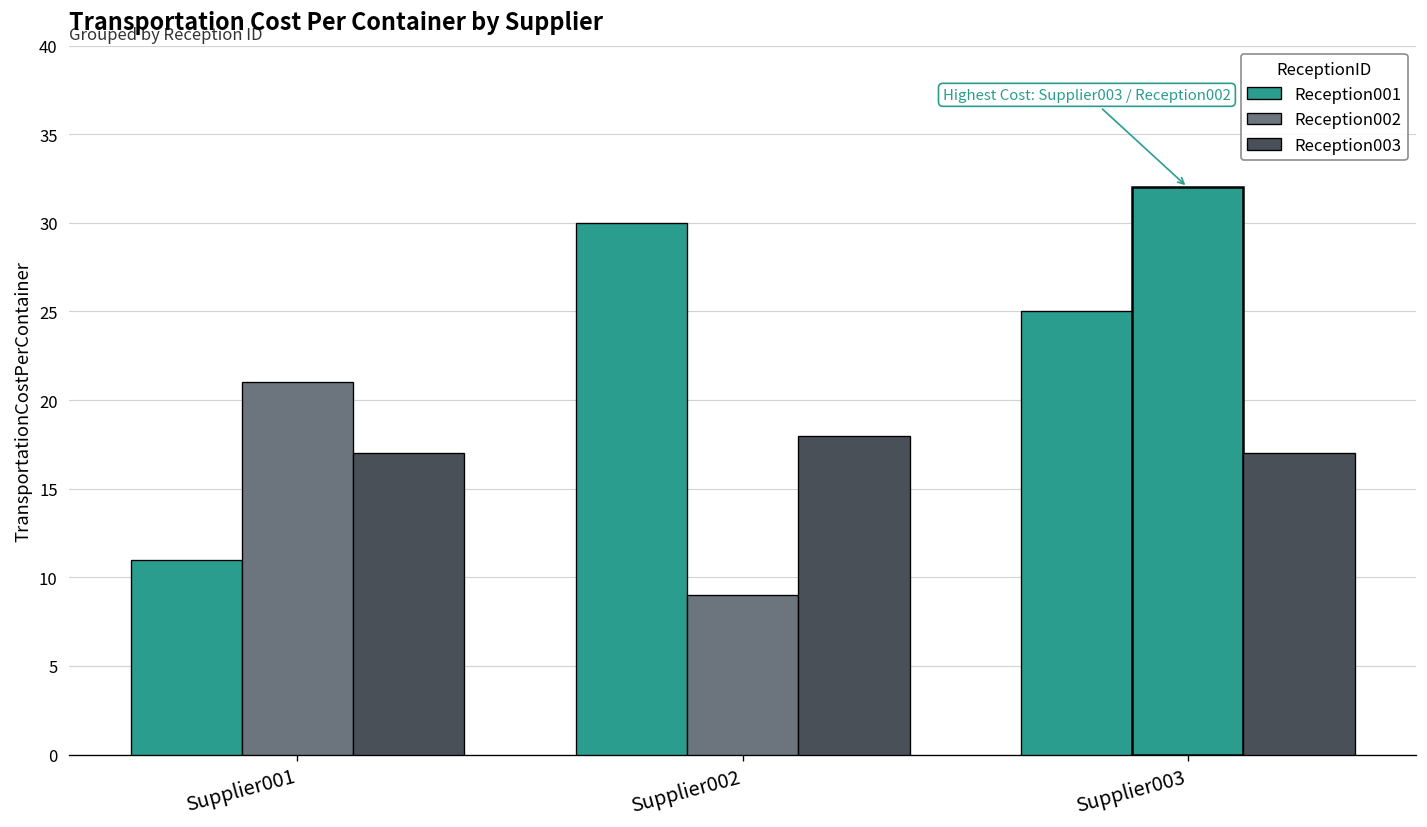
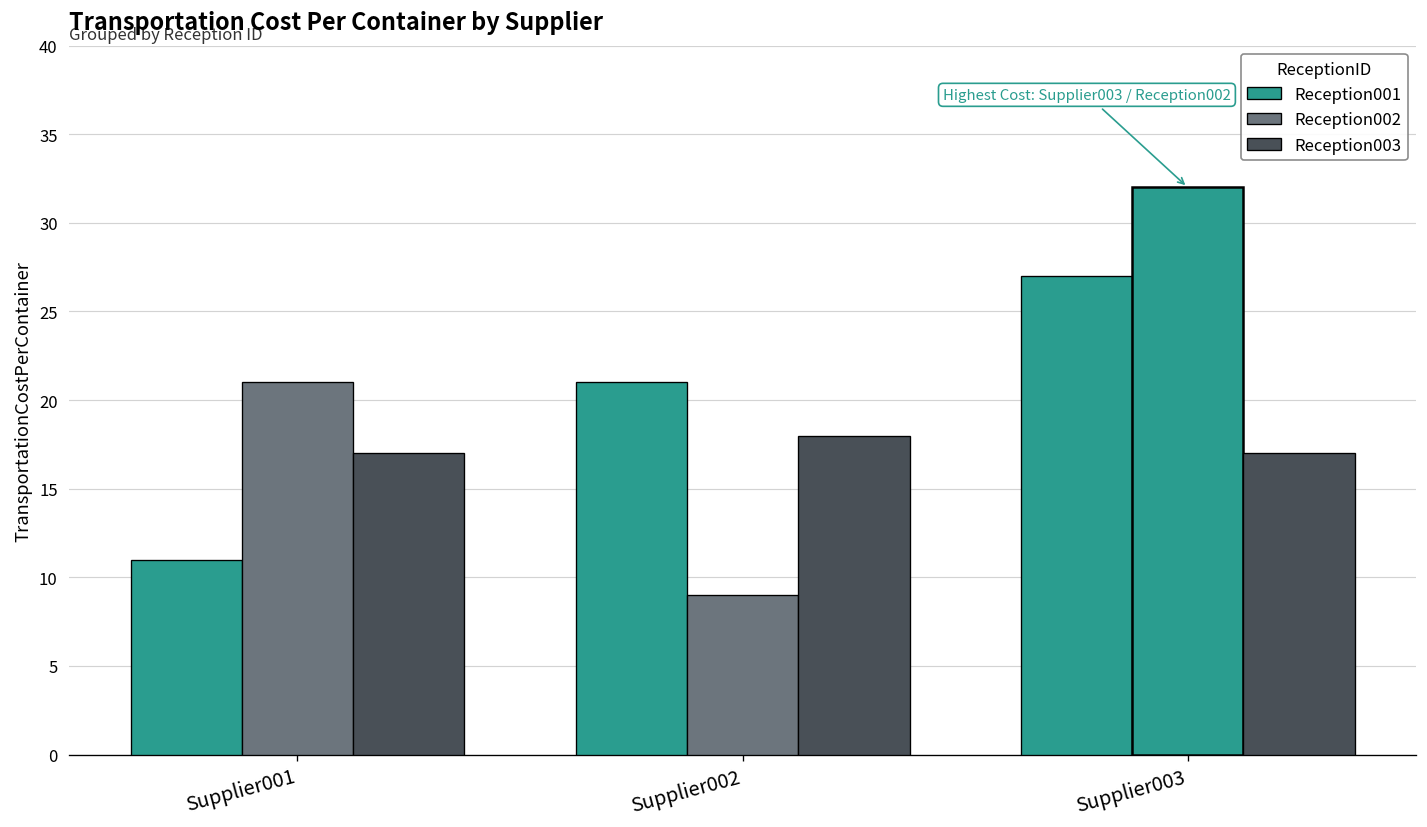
Reception001, Supplier002: 30 -> 21
Reception001, Supplier003: 25 -> 27
